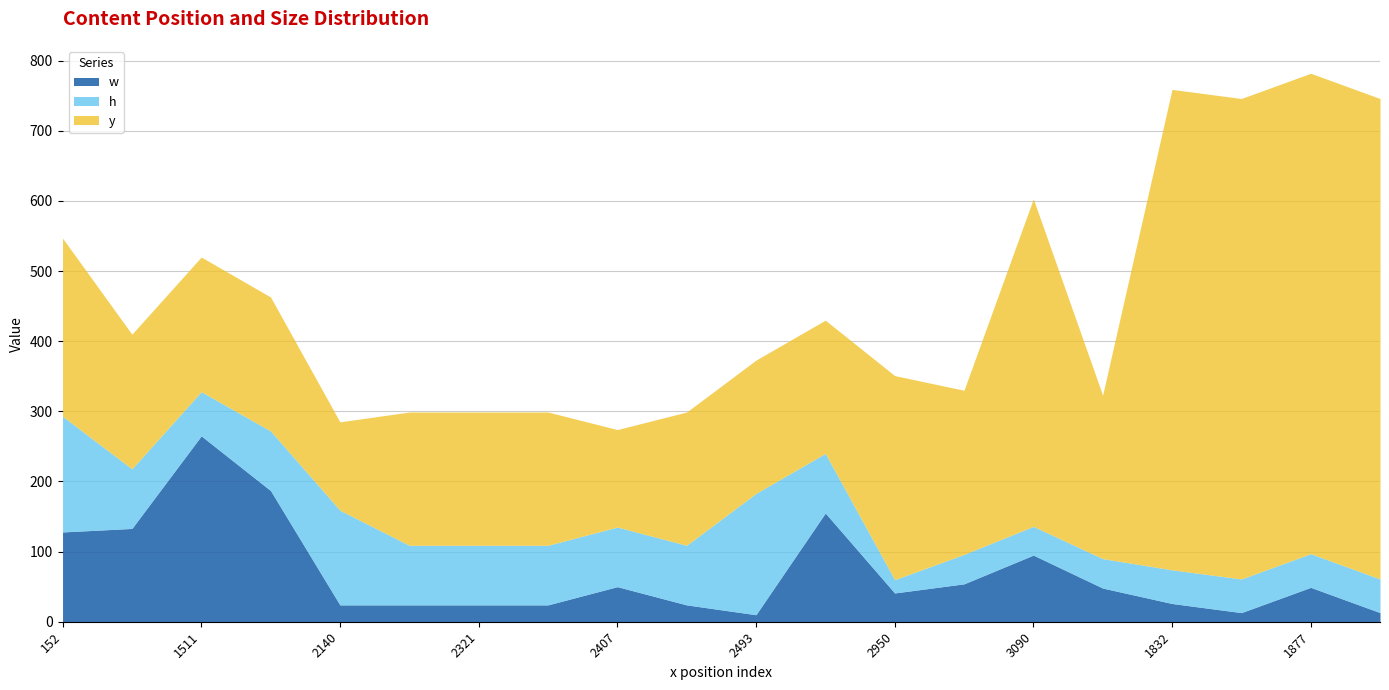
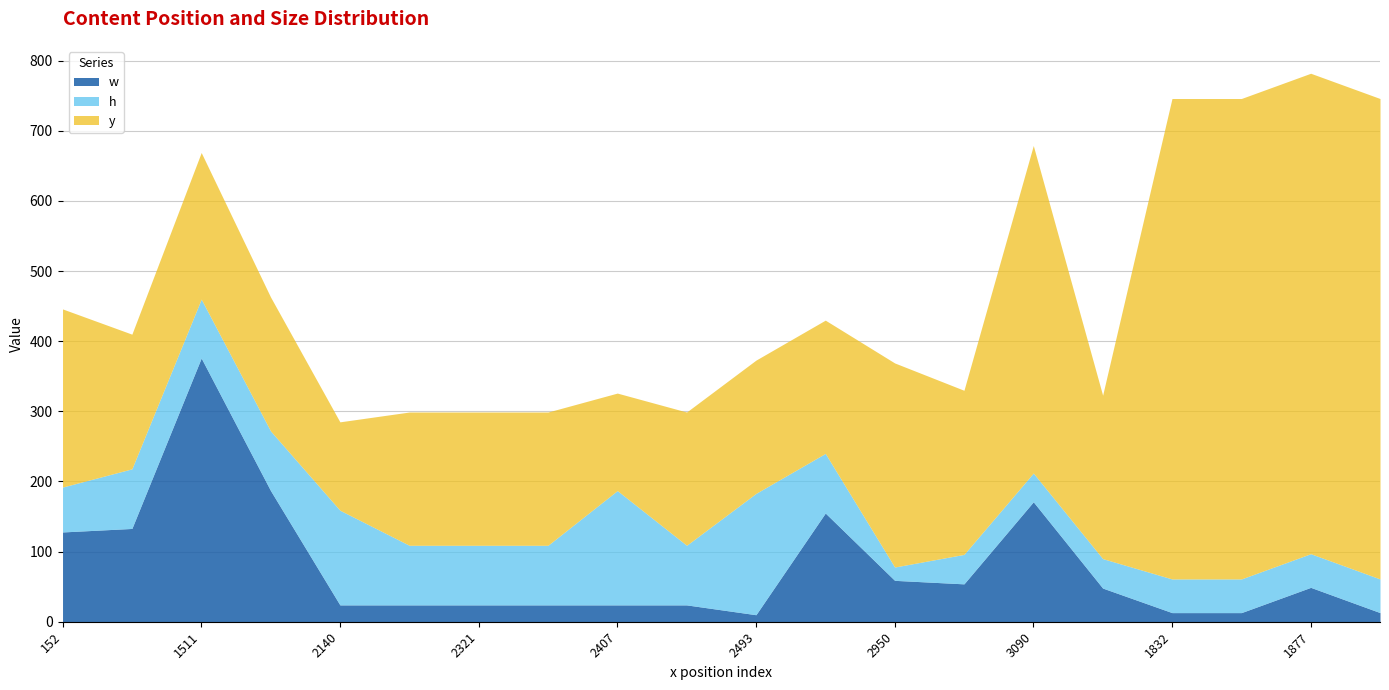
h, 152: 170 -> 60
w, 1511: 270 -> 380
h, 1511: 60 -> 80
y, 1511: 190 -> 210
w, 2407: 50 -> 20
h, 2407: 90 -> 160
w, 2950: 40 -> 60
w, 3090: 100 -> 170
w, 1832: 30 -> 10
